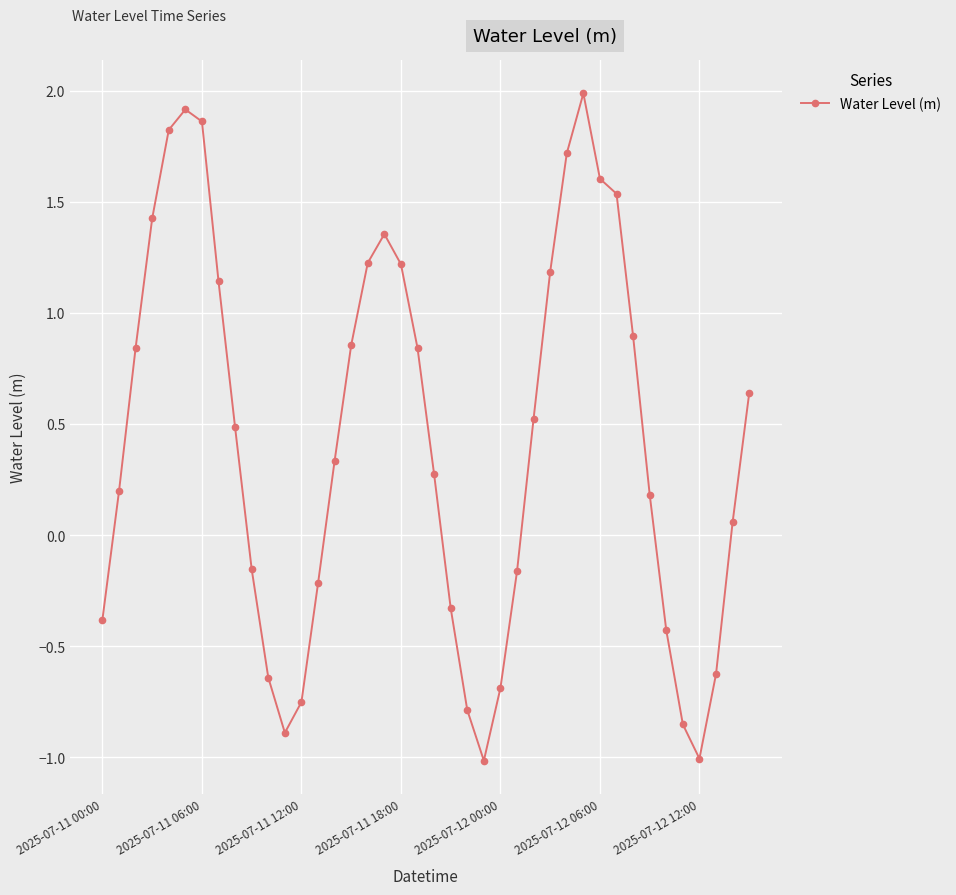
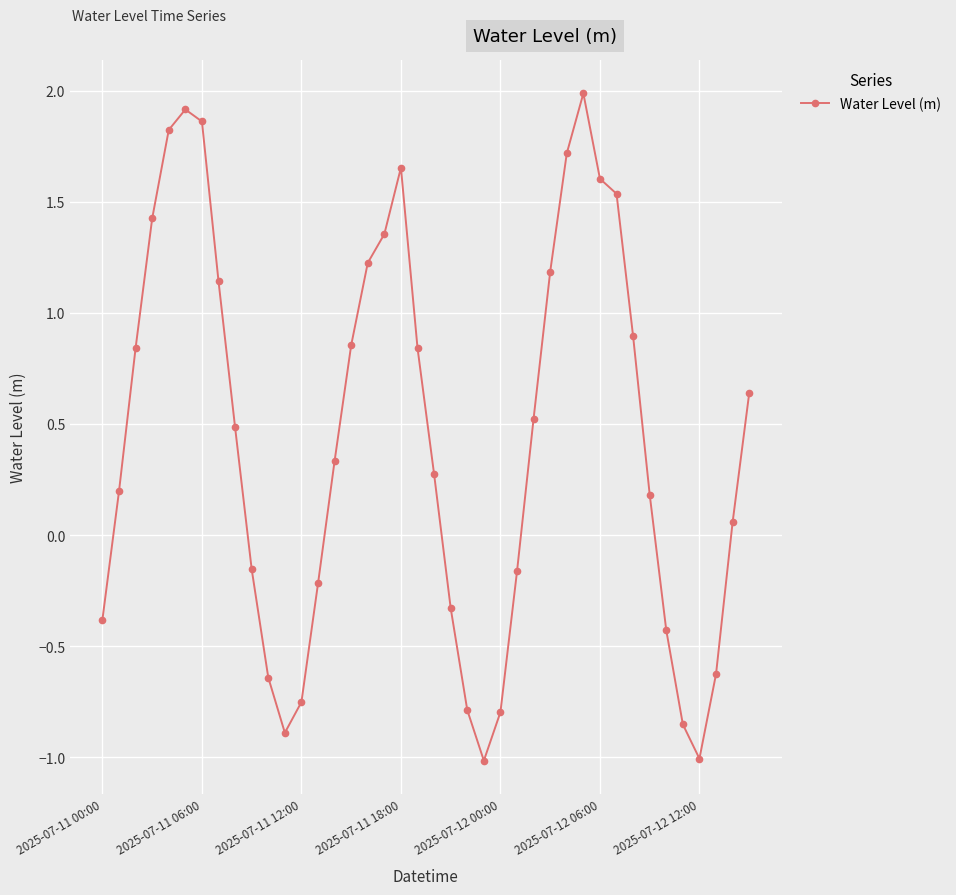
2025-07-11 18:00: 1.22 -> 1.65
2025-07-12 00:00: -0.69 -> -0.80
